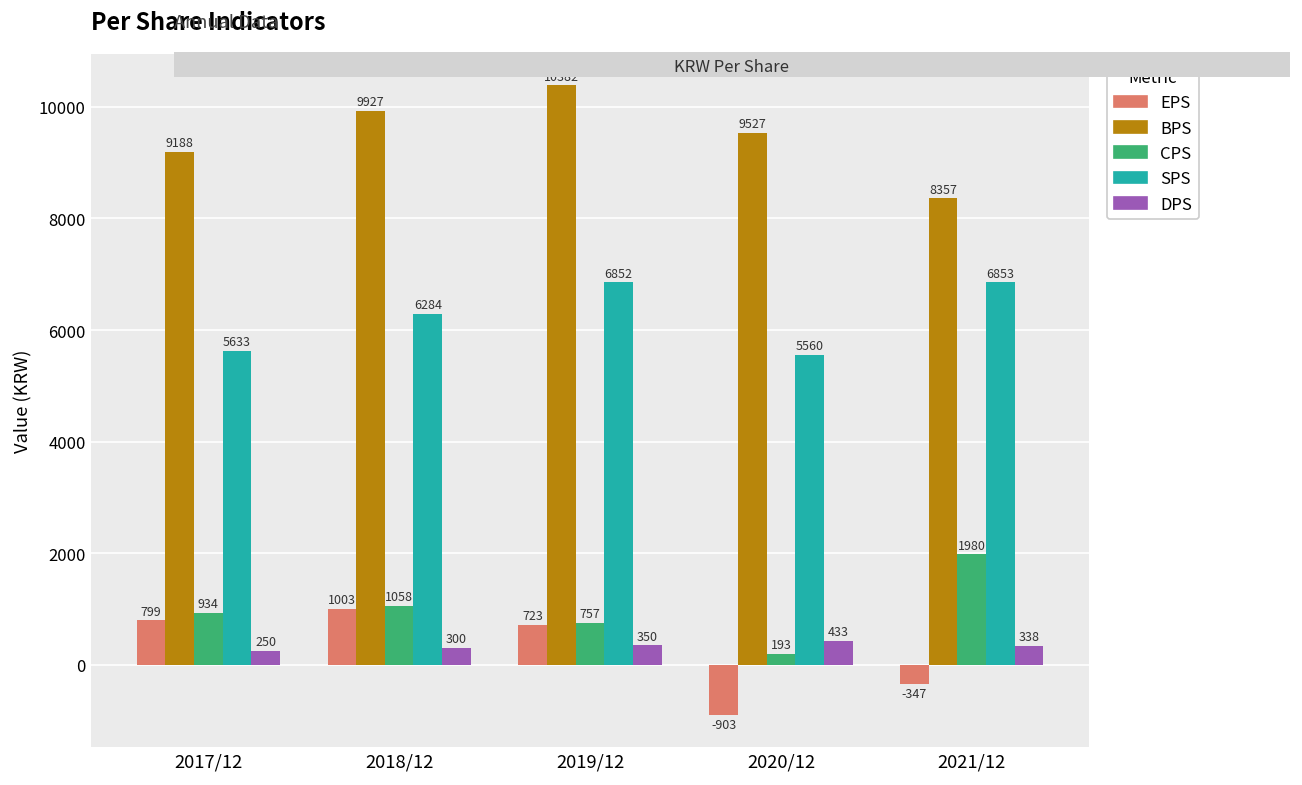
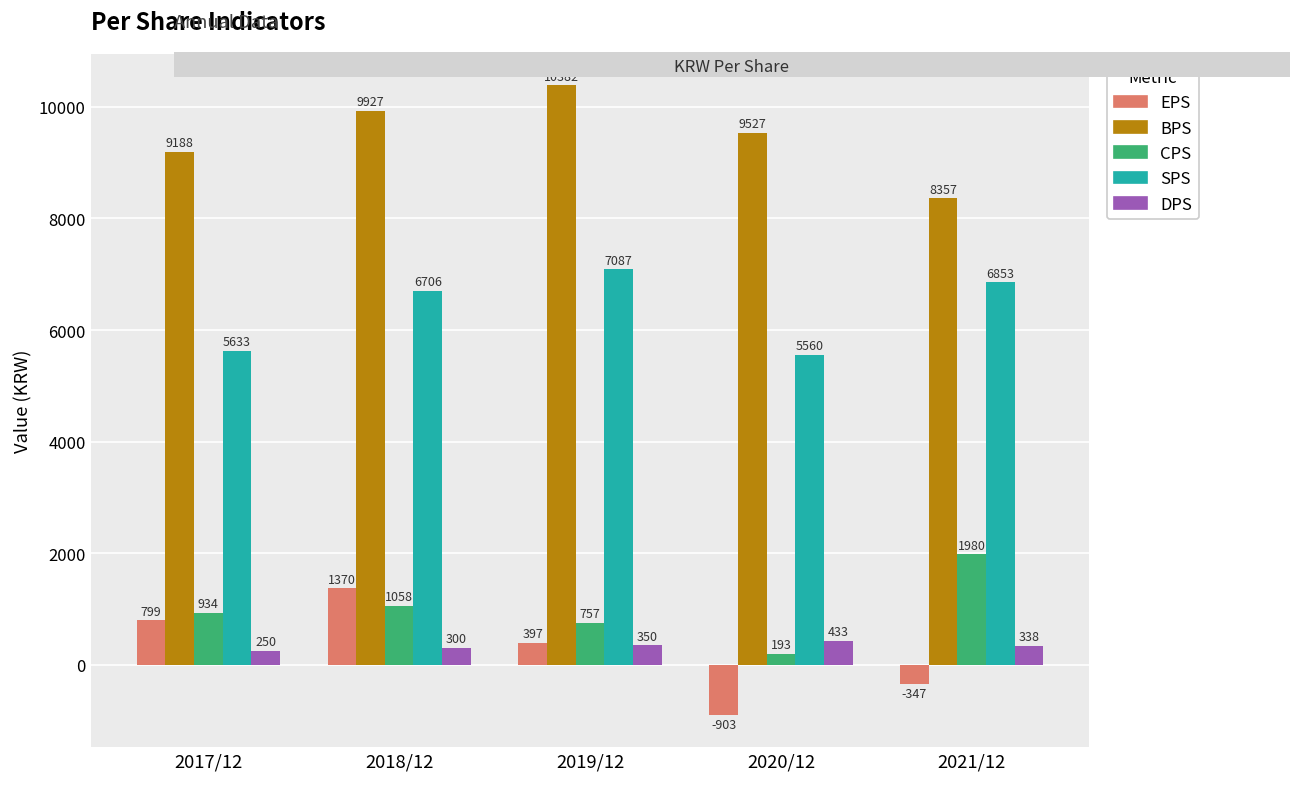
EPS, 2018/12: 1003 -> 1370
SPS, 2018/12: 6284 -> 6706
EPS, 2019/12: 723 -> 397
SPS, 2019/12: 6852 -> 7087
